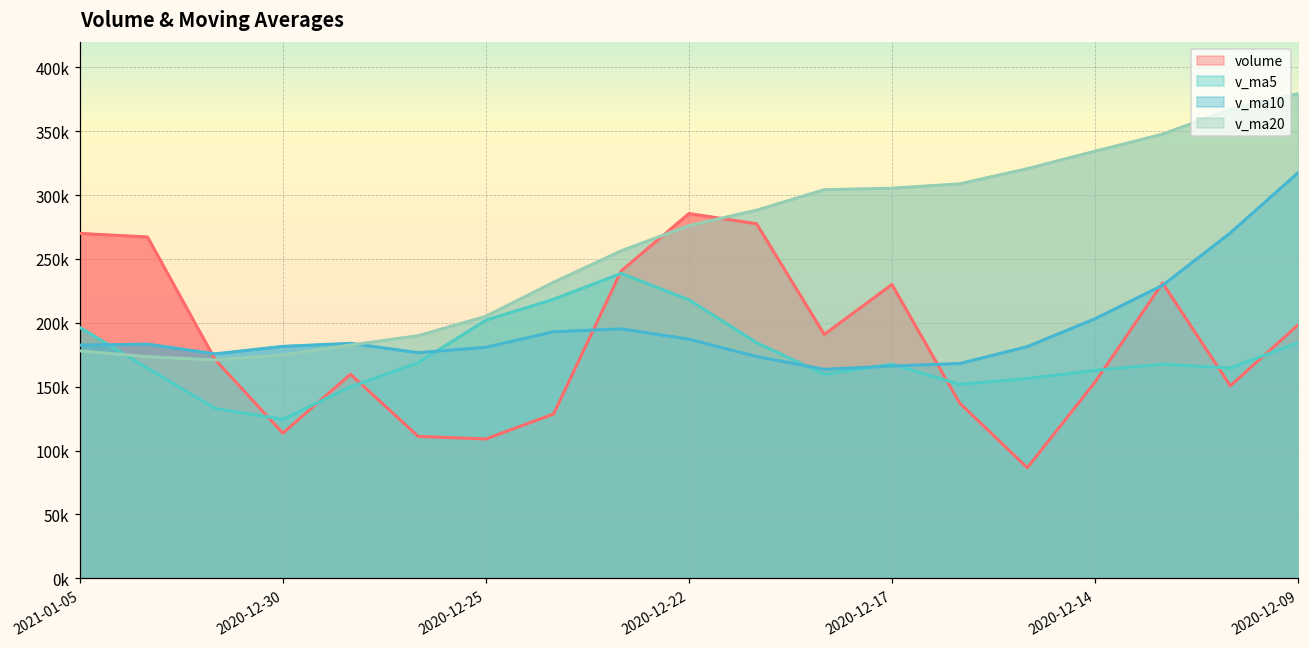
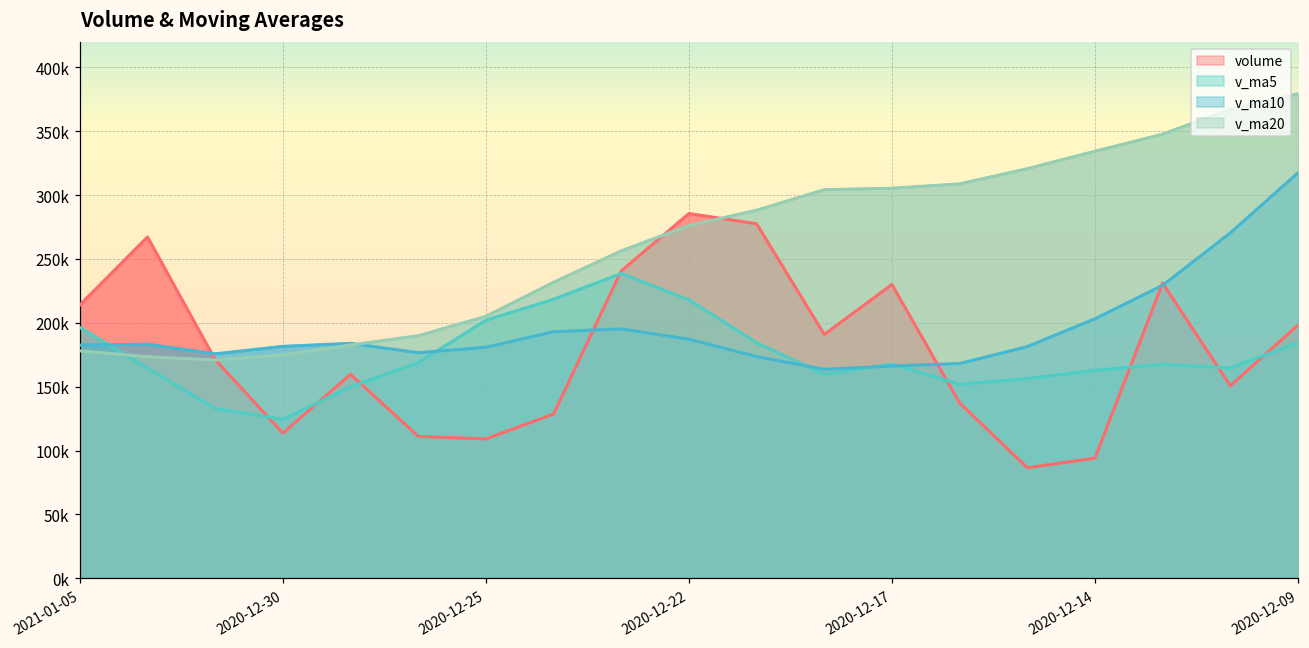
volume, 2021-01-05: 270000 -> 214000
volume, 2020-12-14: 153000 -> 94000
